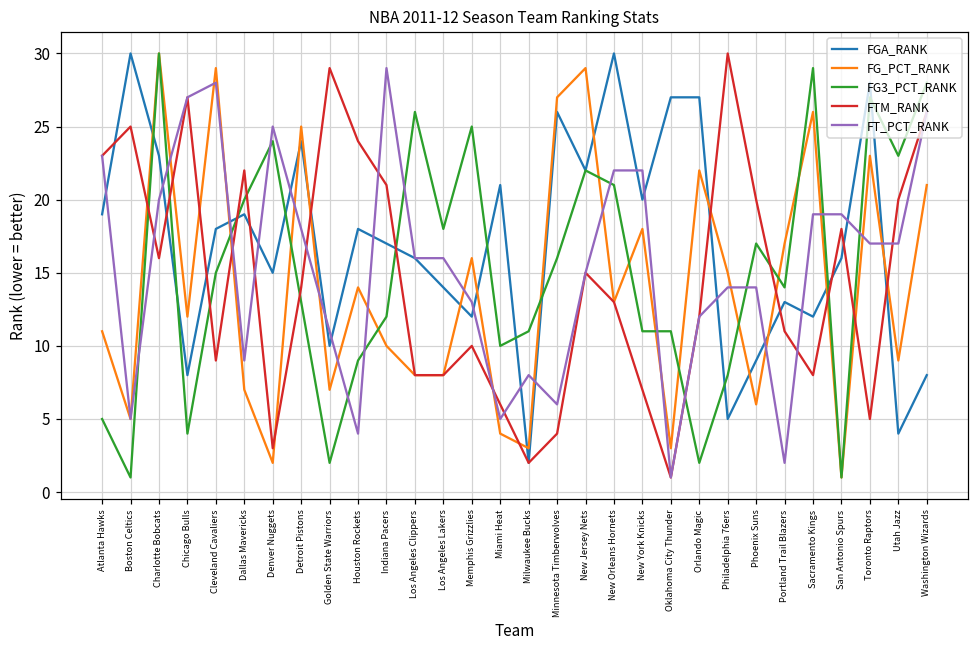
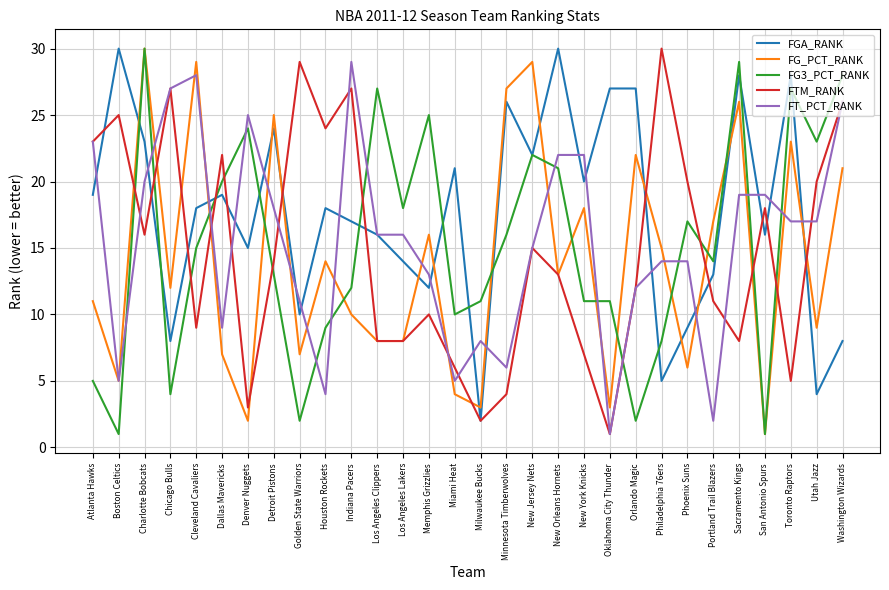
FTM_RANK, Indiana Pacers: 21 -> 27
FG3_PCT_RANK, Los Angeles Clippers: 26 -> 27
FGA_RANK, Sacramento Kings: 12 -> 28
